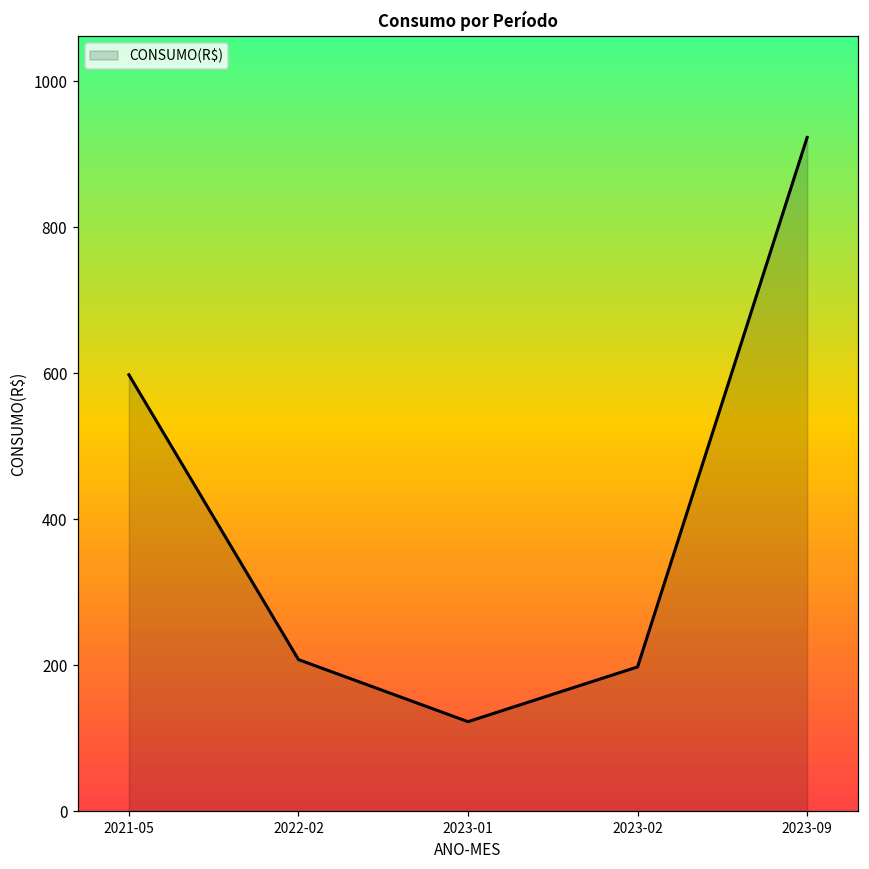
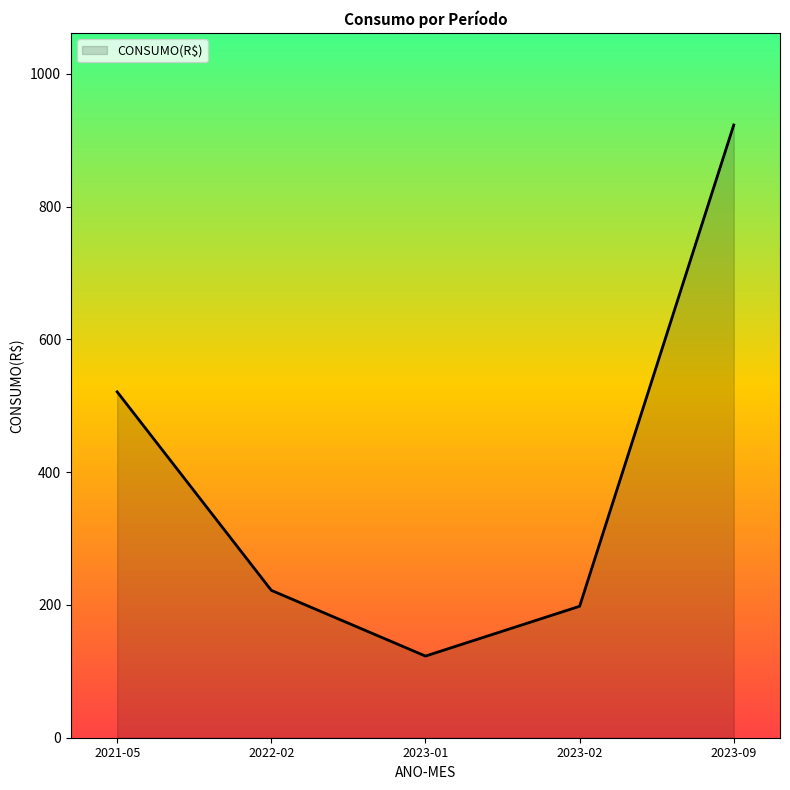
2021-05: 600 -> 520
2022-02: 210 -> 220
